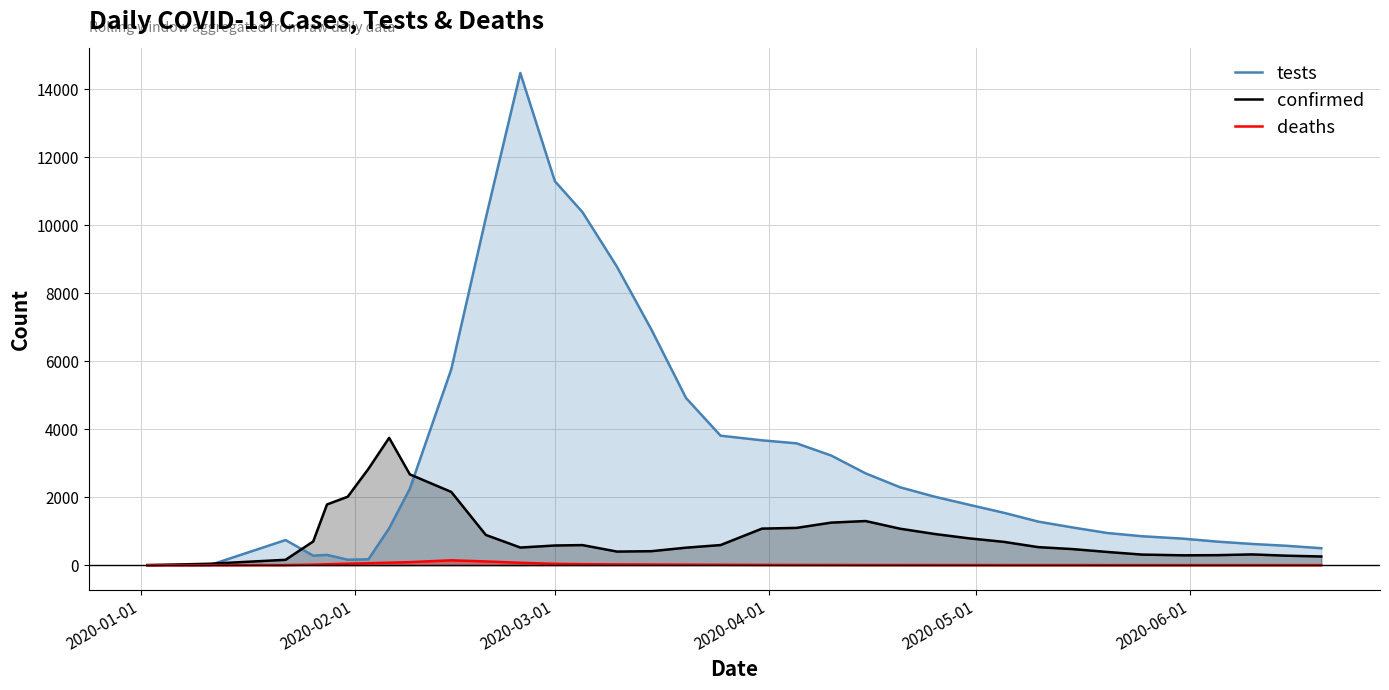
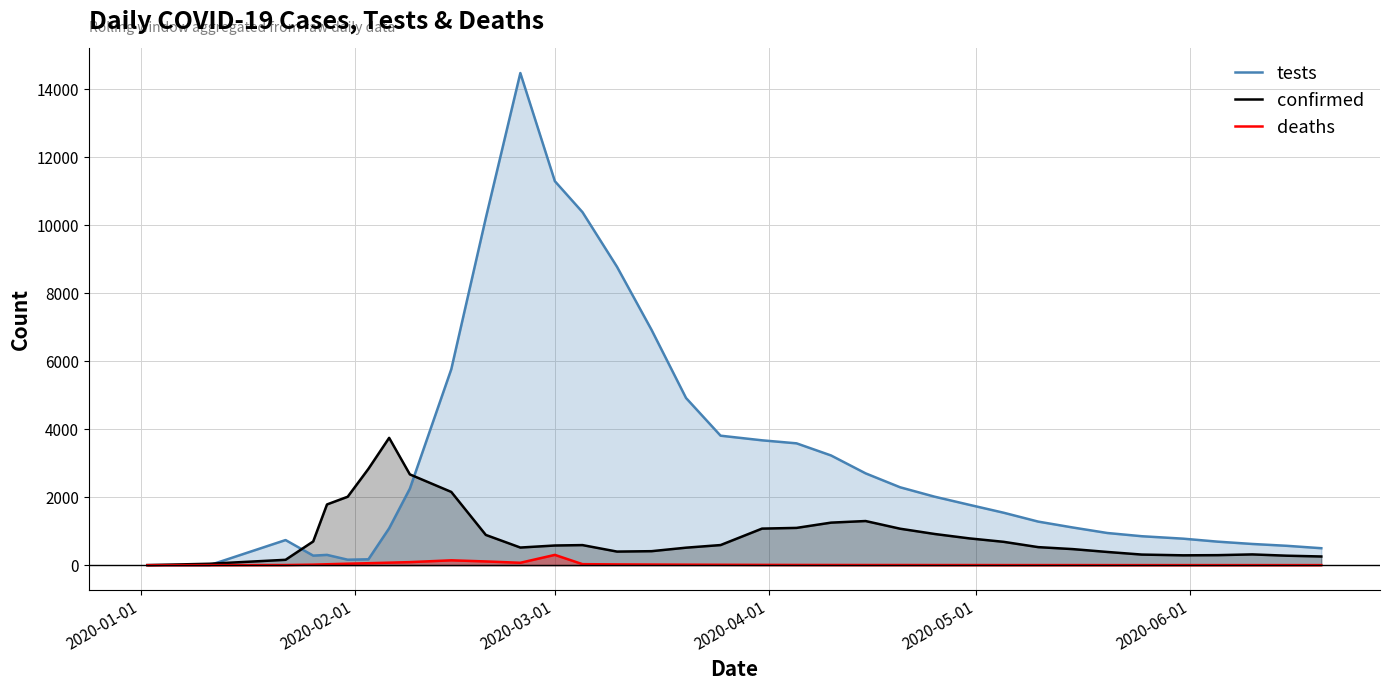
deaths, 2020-03-01: 0 -> 300
